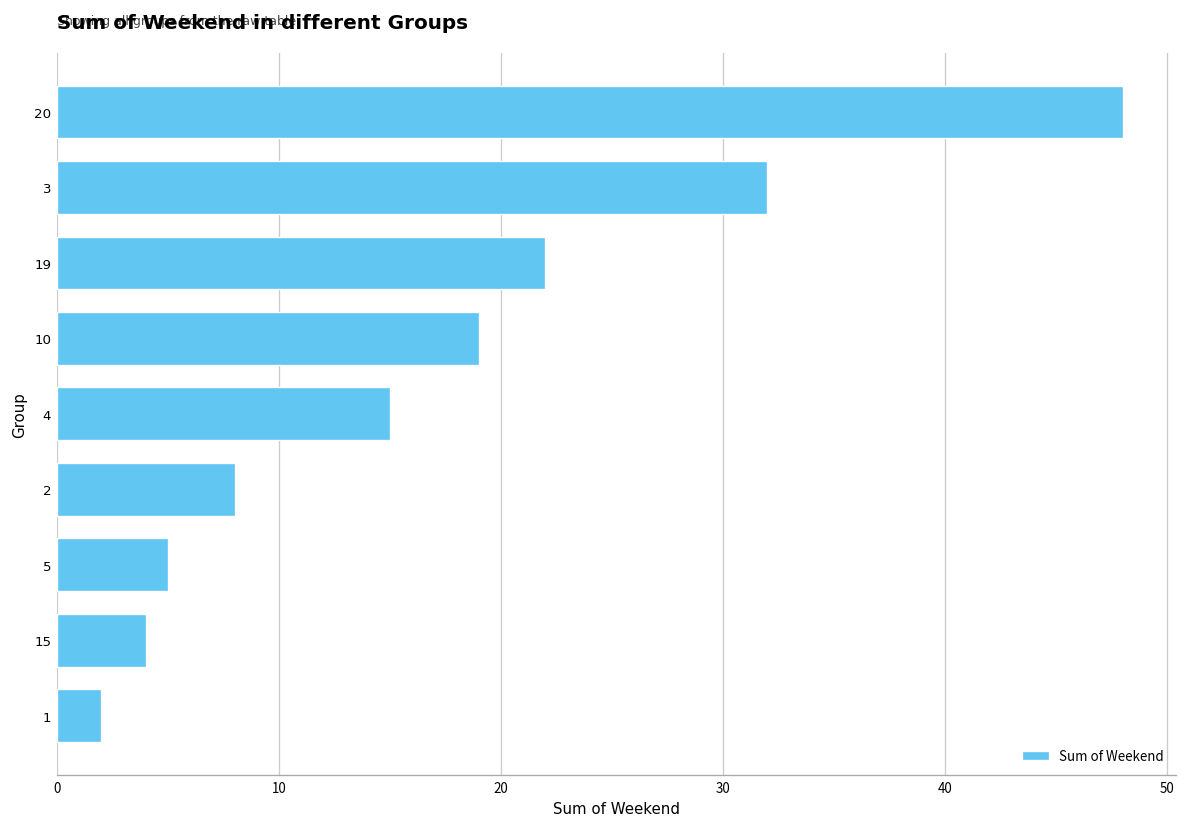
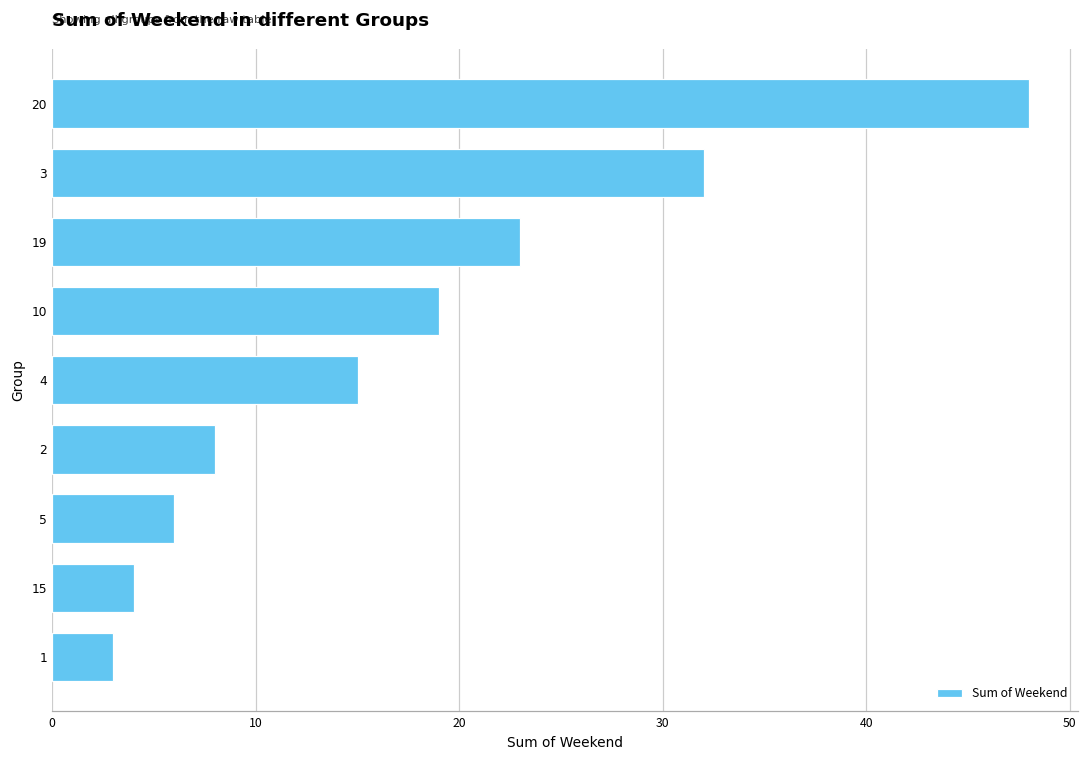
19: 22 -> 23
5: 5 -> 6
1: 2 -> 3
